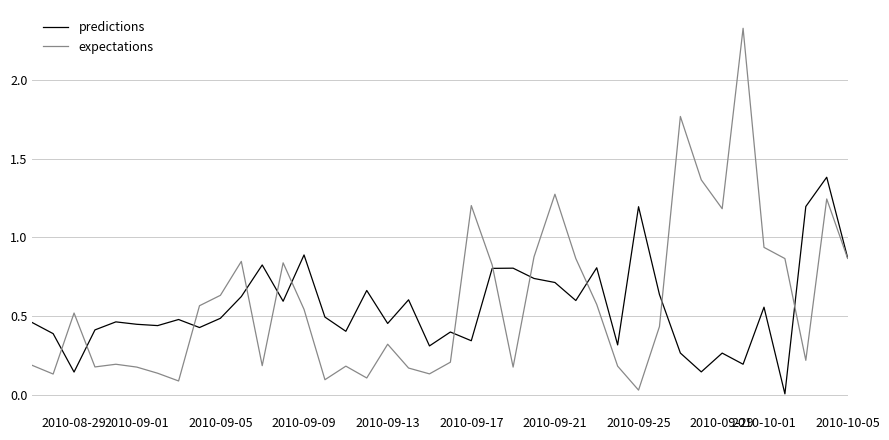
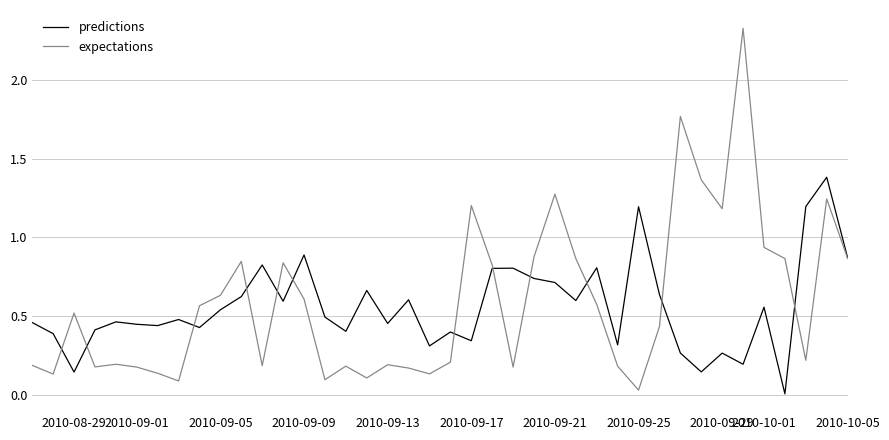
predictions, 2010-09-05: 0.49 -> 0.54
expectations, 2010-09-09: 0.54 -> 0.61
expectations, 2010-09-13: 0.32 -> 0.19
